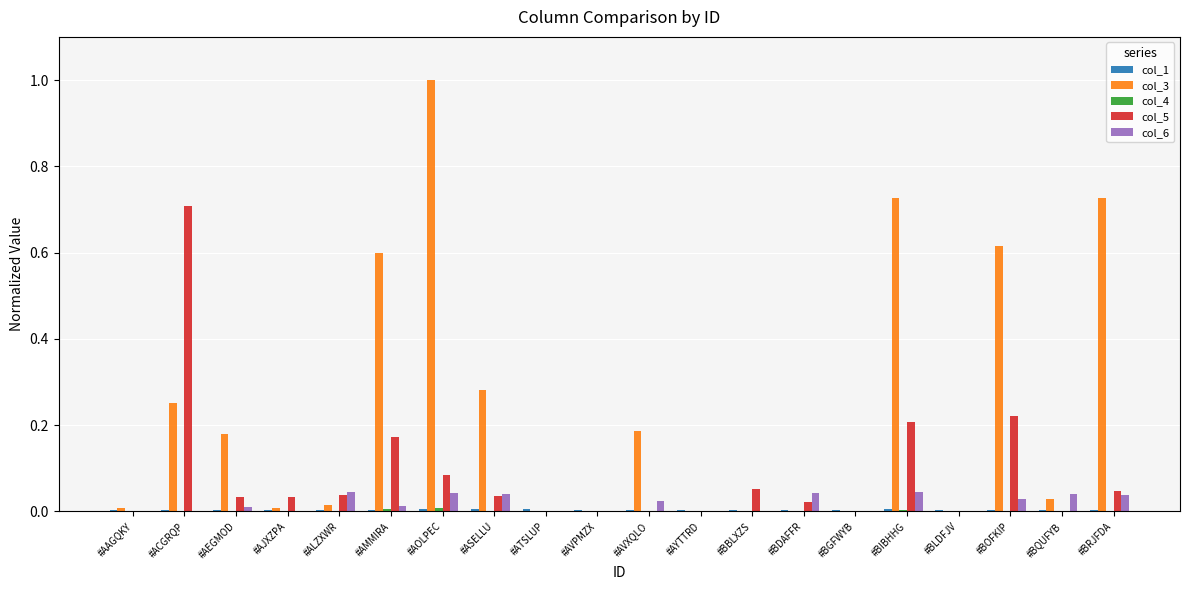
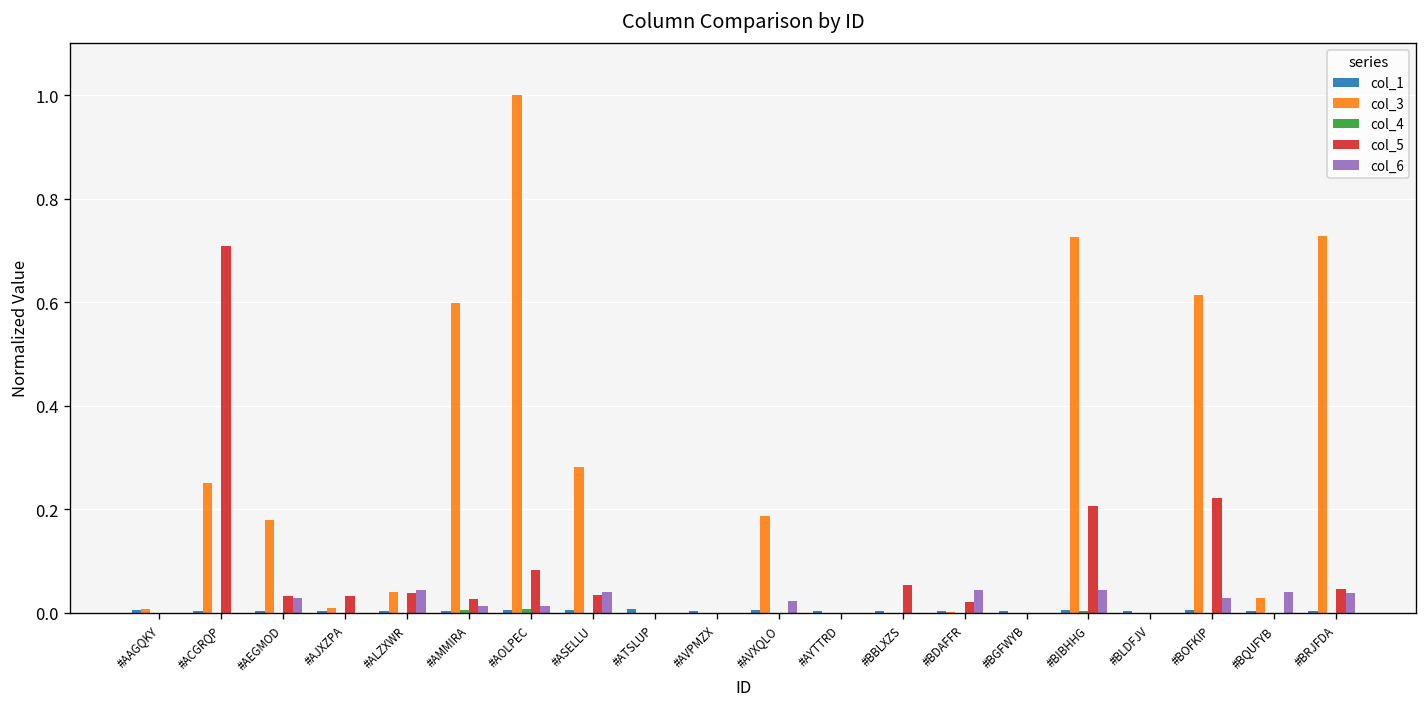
col_6, #AEGMOD: 0.01 -> 0.03
col_3, #ALZXWR: 0.02 -> 0.04
col_5, #AMMIRA: 0.17 -> 0.03
col_6, #AOLPEC: 0.04 -> 0.01
